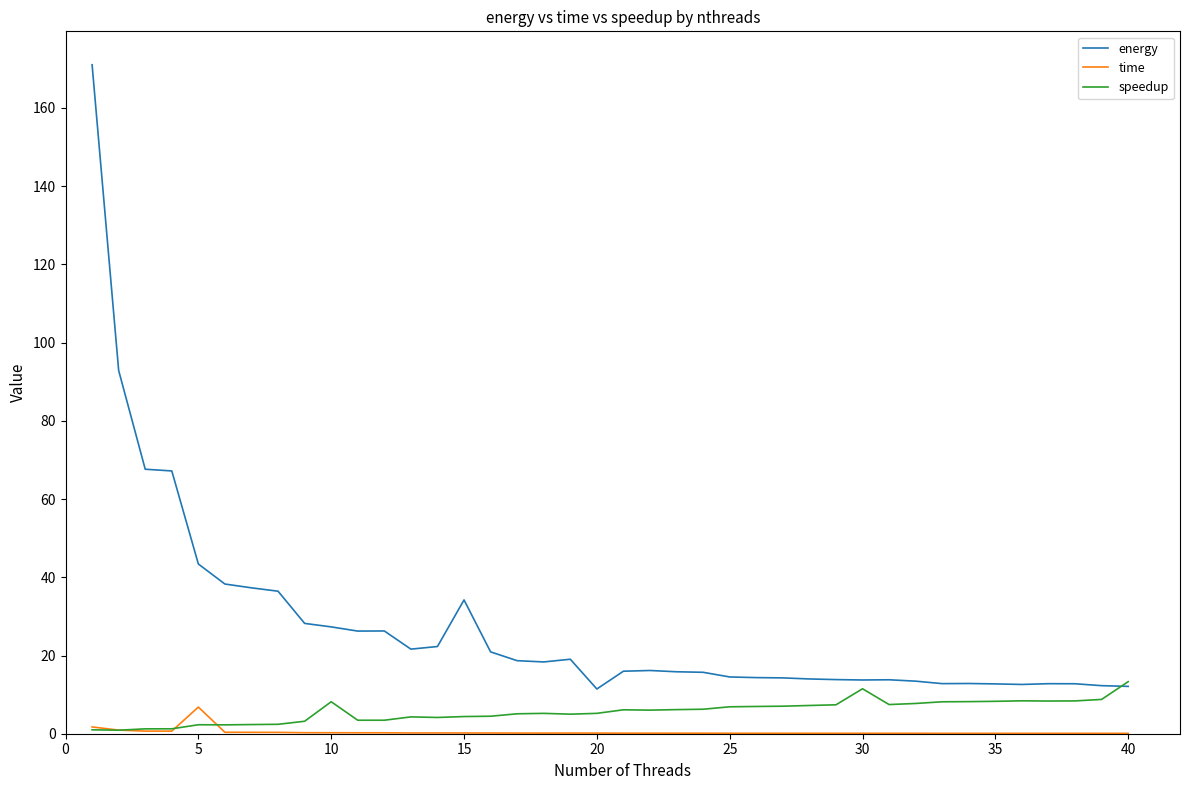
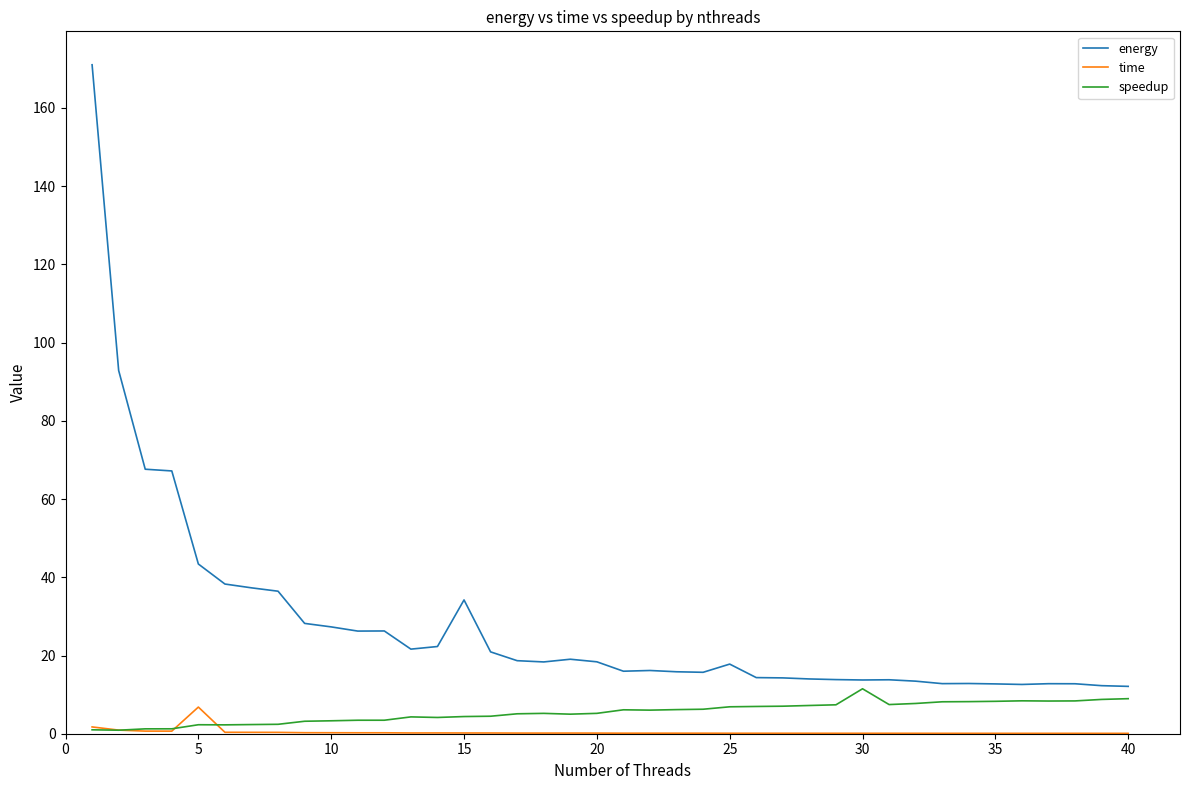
speedup, 10: 8 -> 3
energy, 20: 11 -> 18
energy, 25: 15 -> 18
speedup, 40: 13 -> 9
